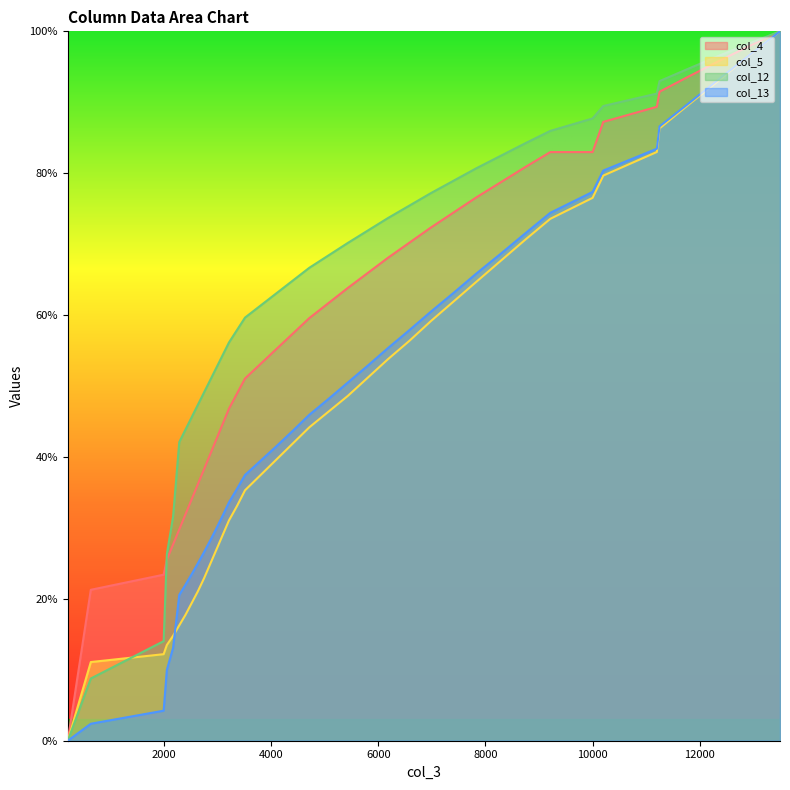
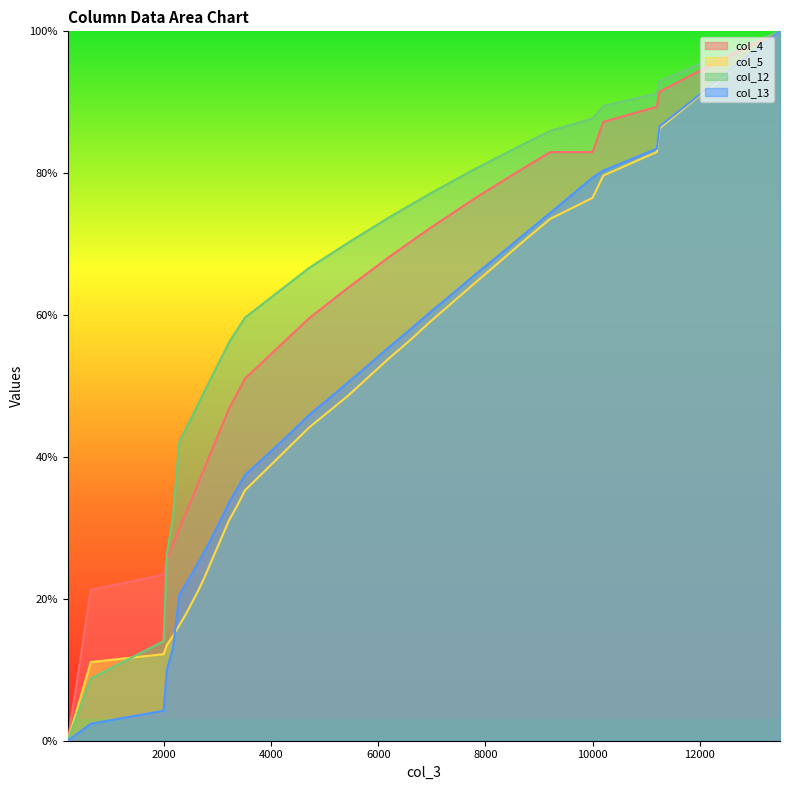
col_13, 10000: 77% -> 79%
